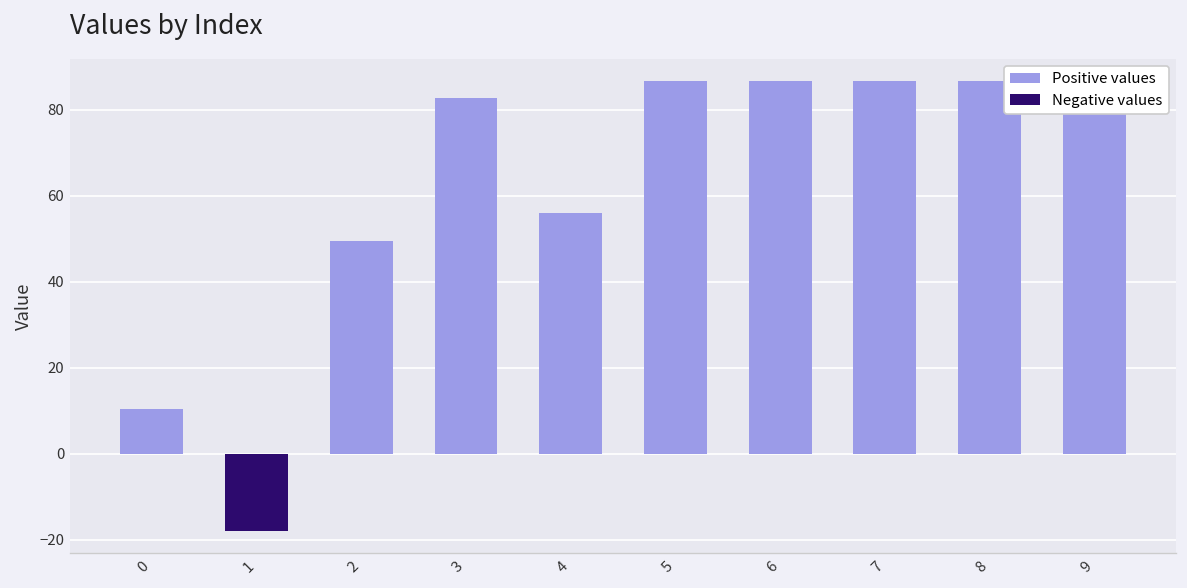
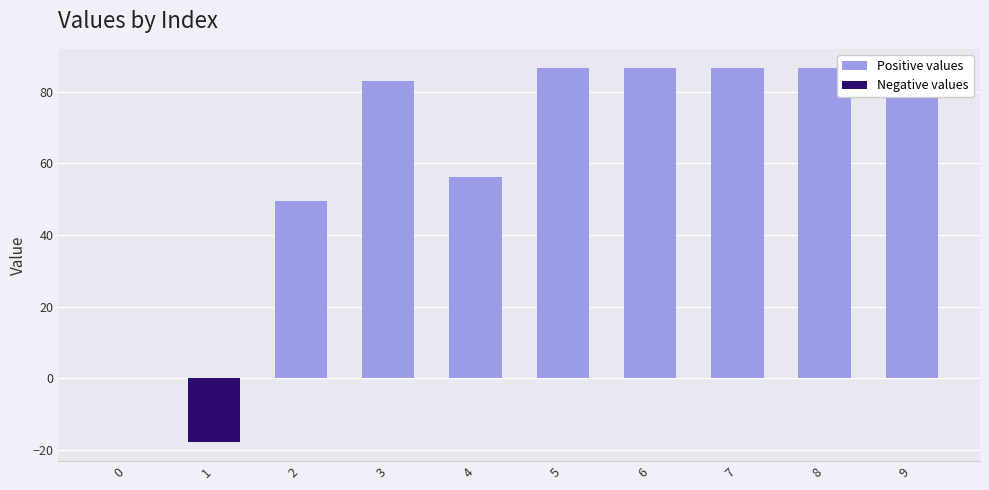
0: 11 -> 0
